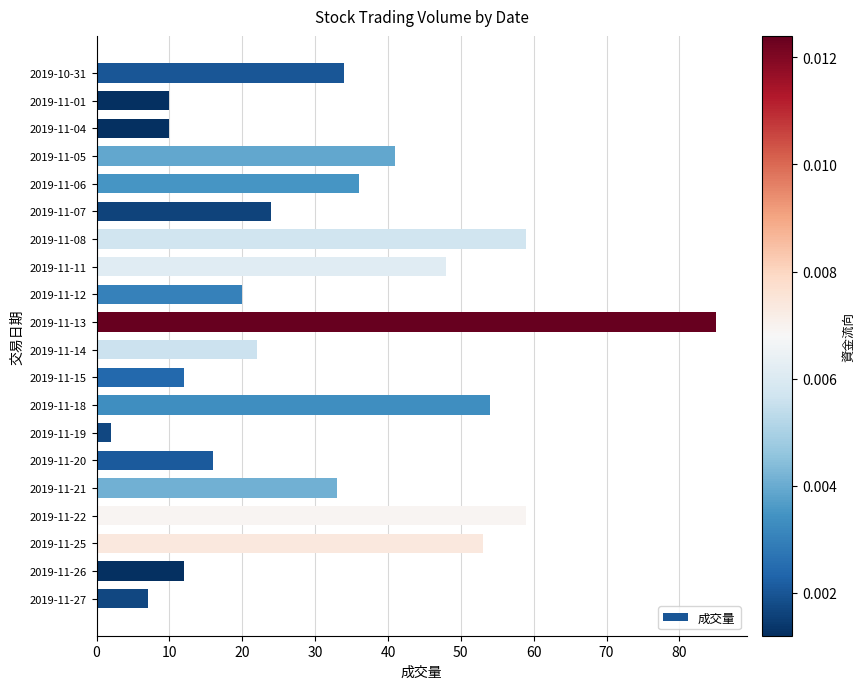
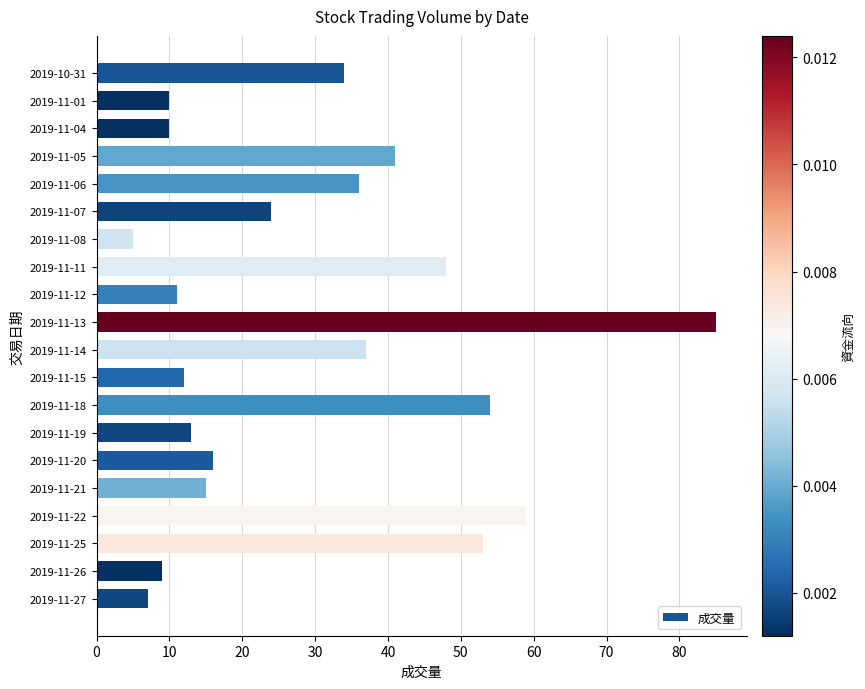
2019-11-08: 59 -> 5
2019-11-12: 20 -> 11
2019-11-14: 22 -> 37
2019-11-19: 2 -> 13
2019-11-21: 33 -> 15
2019-11-26: 12 -> 9
